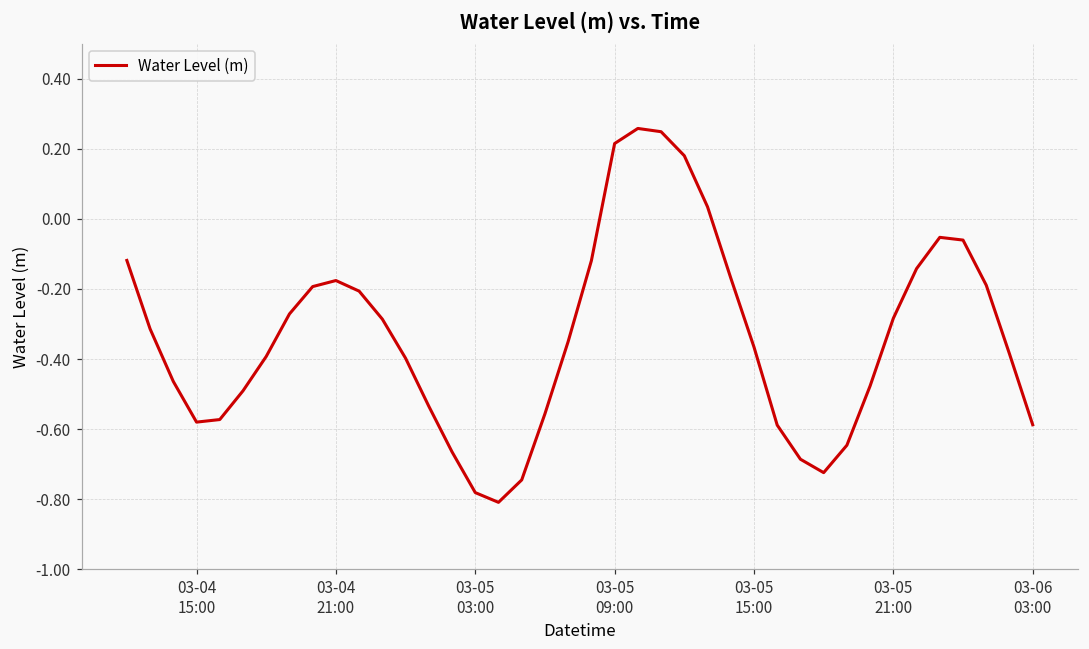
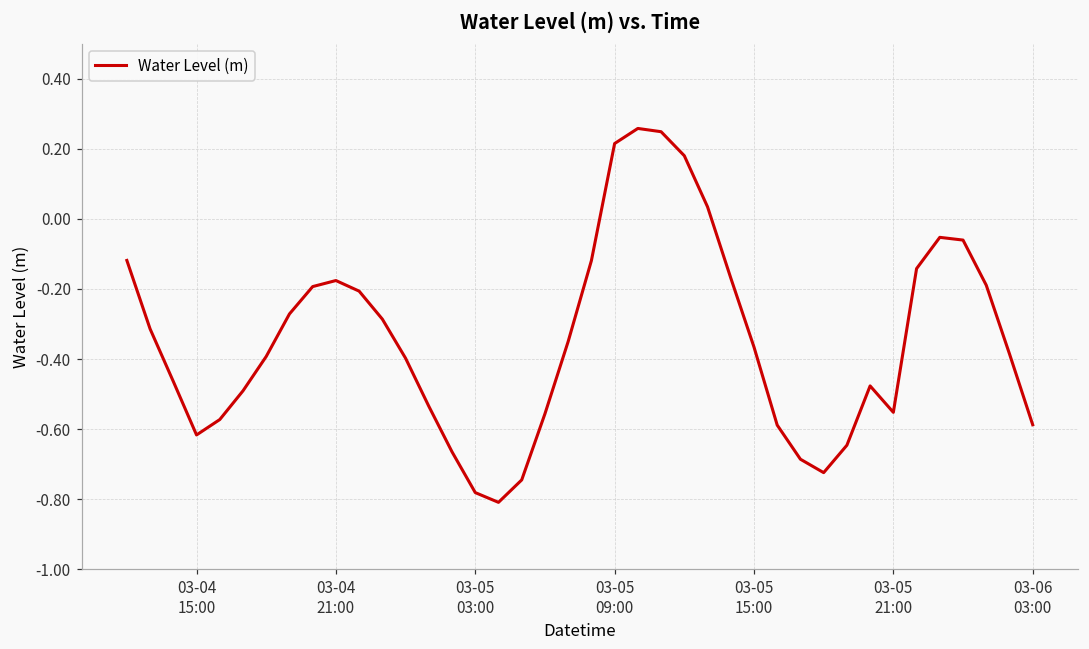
03-04 15:00: -0.58 -> -0.62
03-05 21:00: -0.28 -> -0.55
